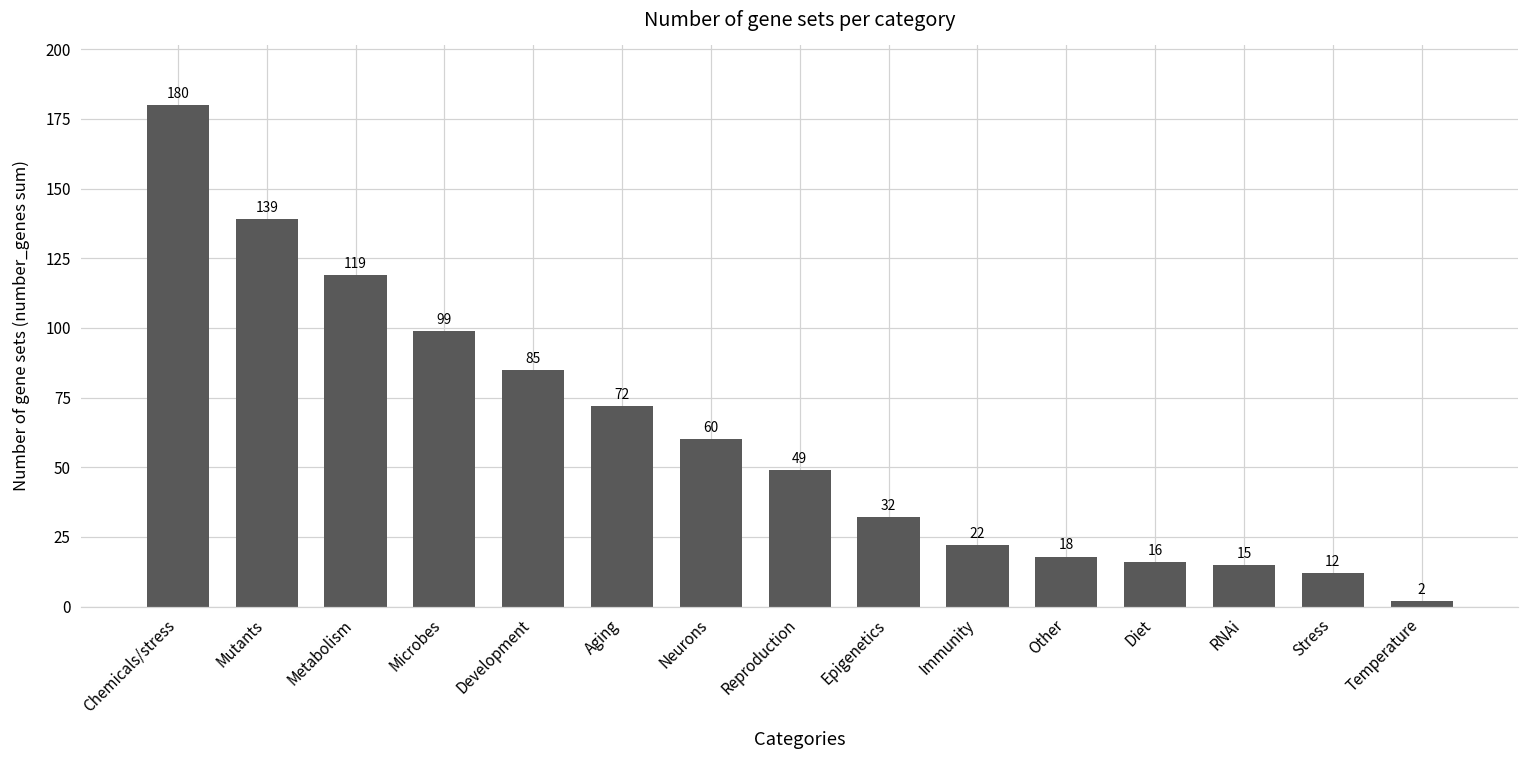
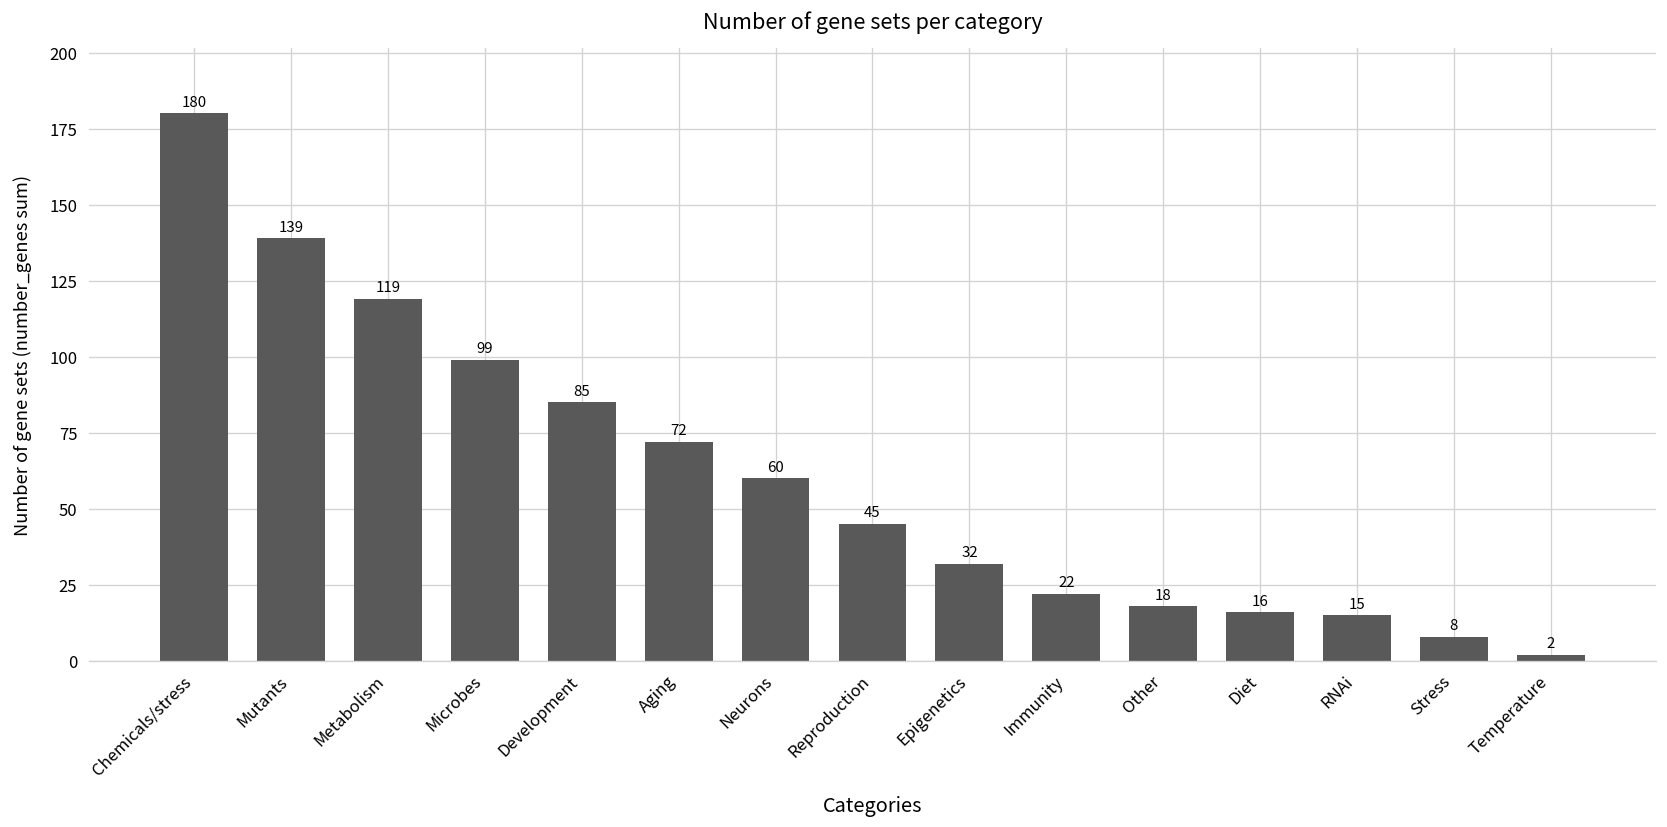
Reproduction: 49 -> 45
Stress: 12 -> 8
